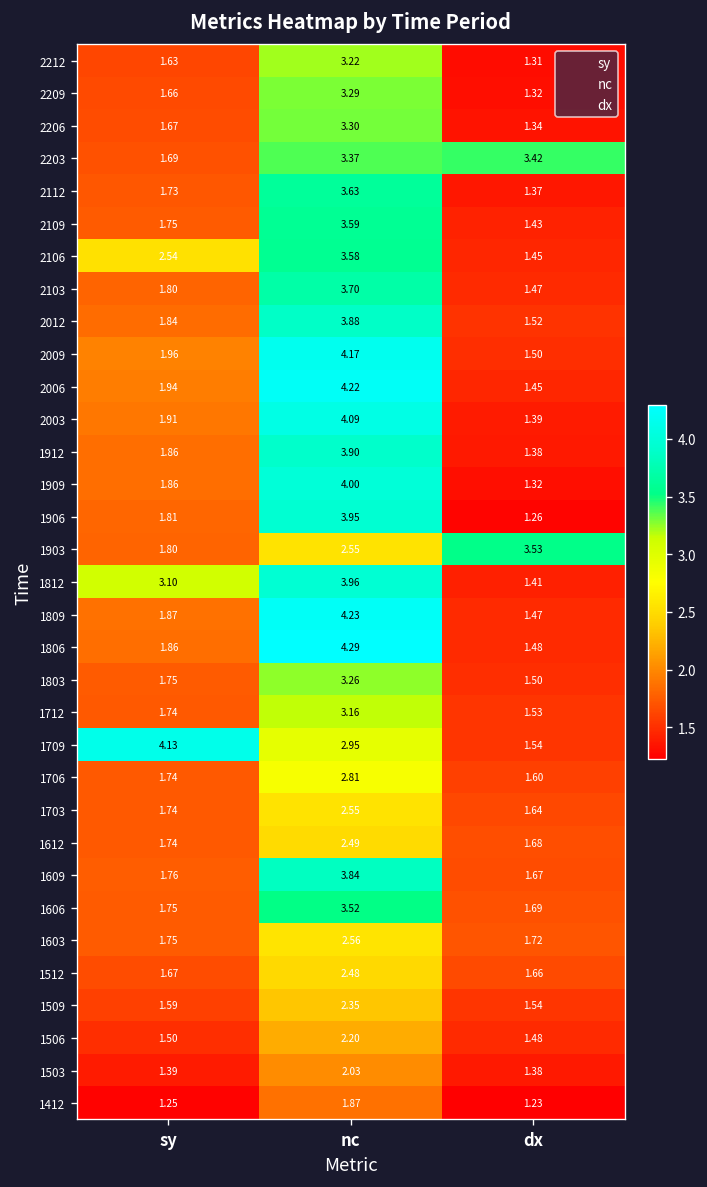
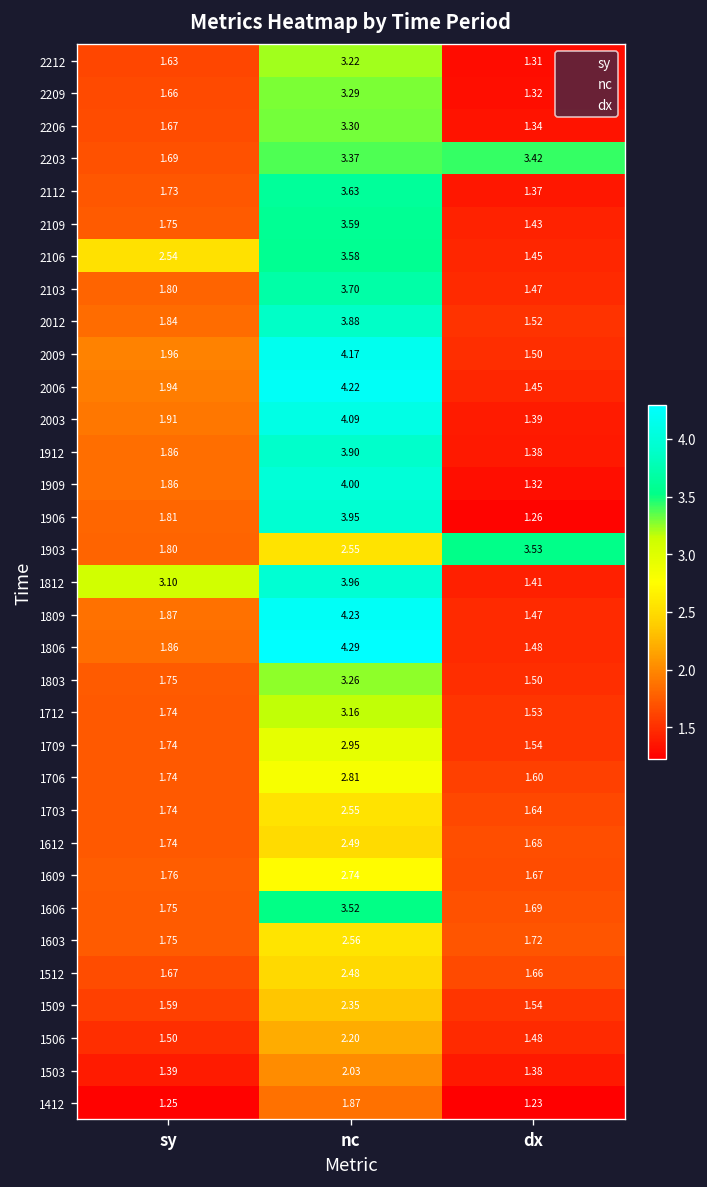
1709, sy: 4.13 -> 1.74
1609, nc: 3.84 -> 2.74
